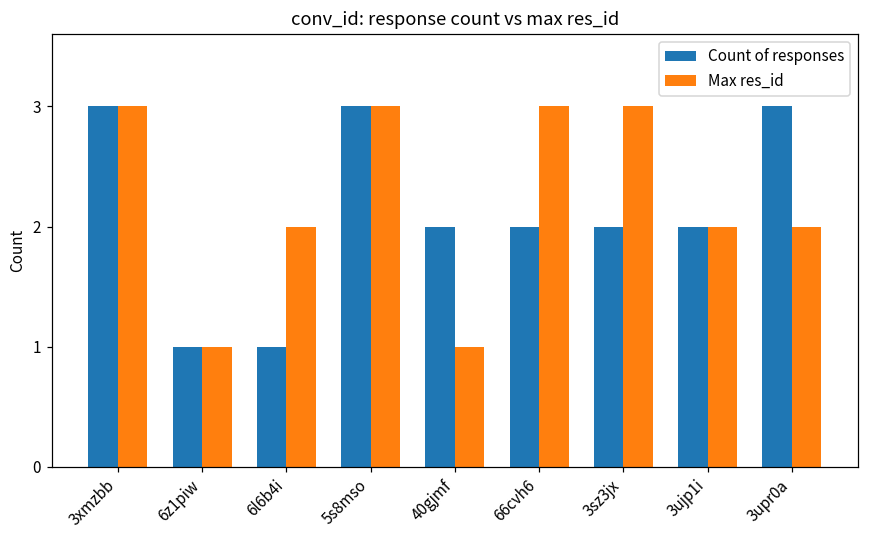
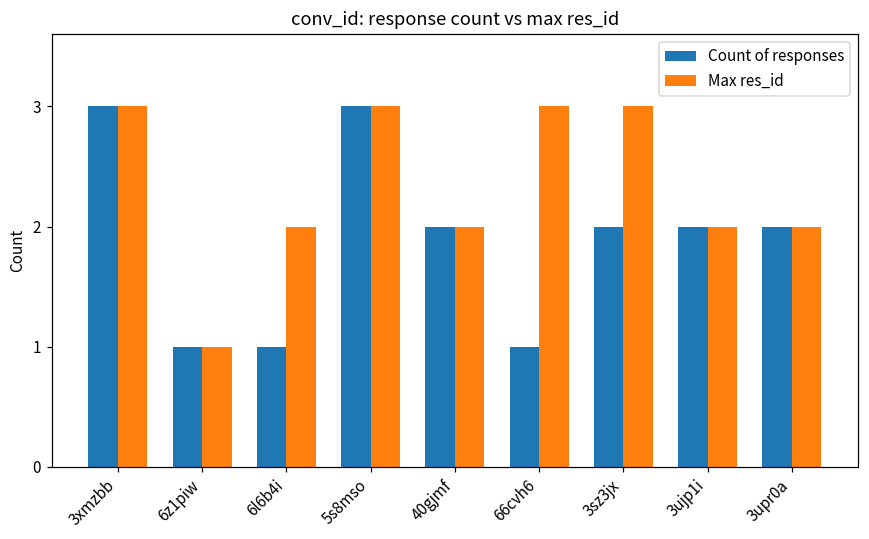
Max res_id, 40gjmf: 1 -> 2
Count of responses, 66cvh6: 2 -> 1
Count of responses, 3upr0a: 3 -> 2
